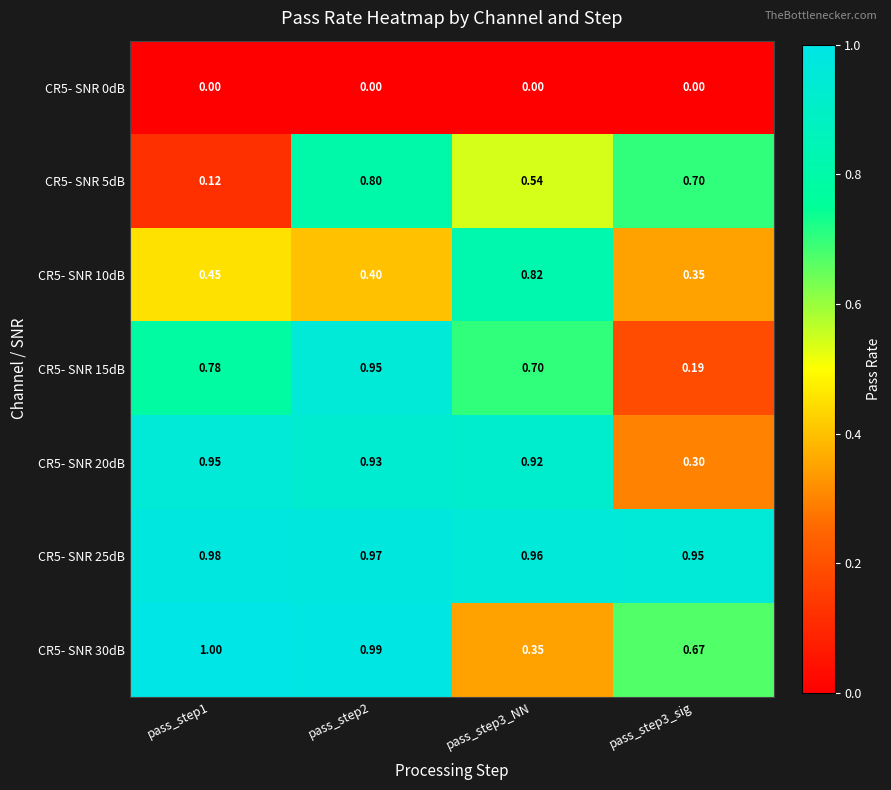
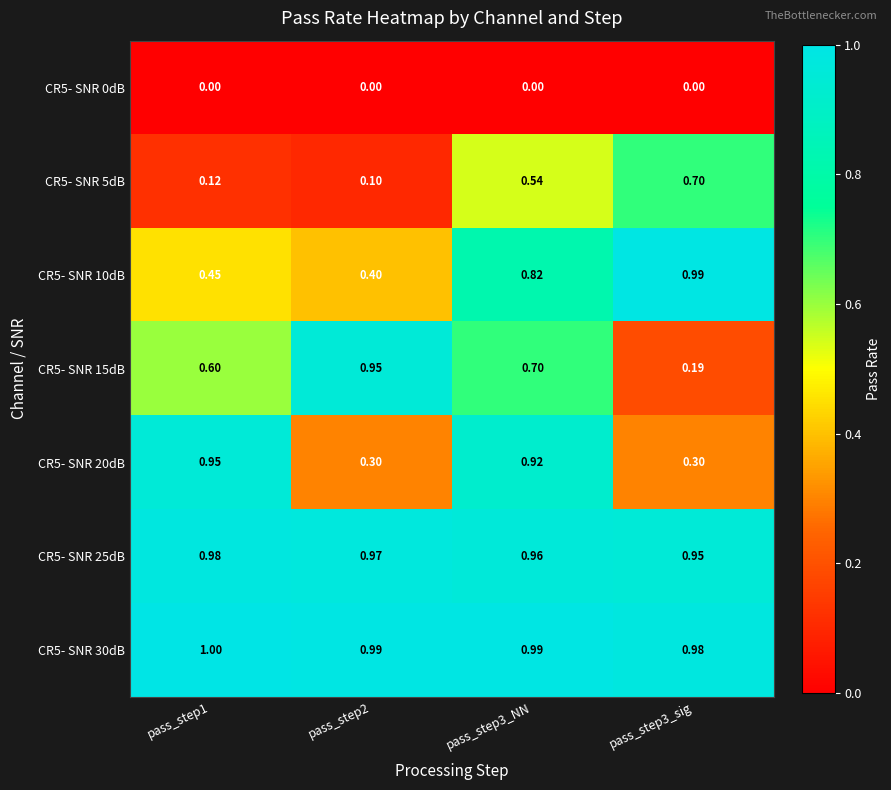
CR5- SNR 5dB, pass_step2: 0.80 -> 0.10
CR5- SNR 10dB, pass_step3_sig: 0.35 -> 0.99
CR5- SNR 15dB, pass_step1: 0.78 -> 0.60
CR5- SNR 20dB, pass_step2: 0.93 -> 0.30
CR5- SNR 30dB, pass_step3_NN: 0.35 -> 0.99
CR5- SNR 30dB, pass_step3_sig: 0.67 -> 0.98
